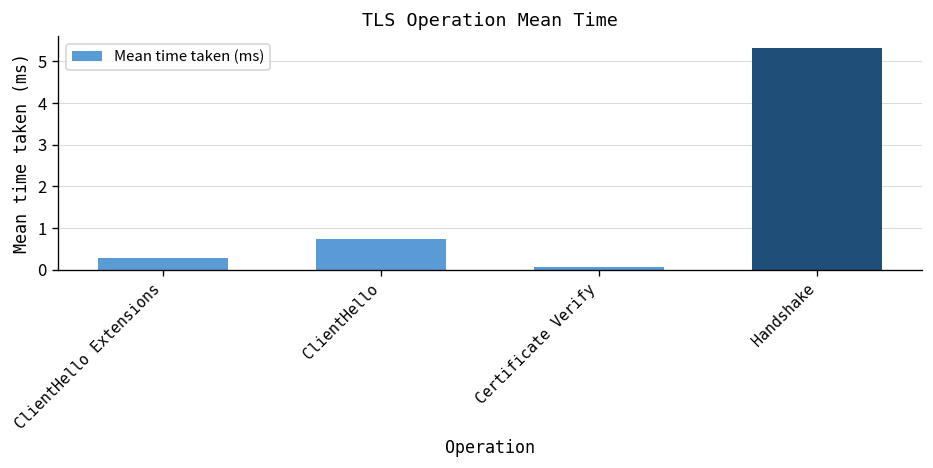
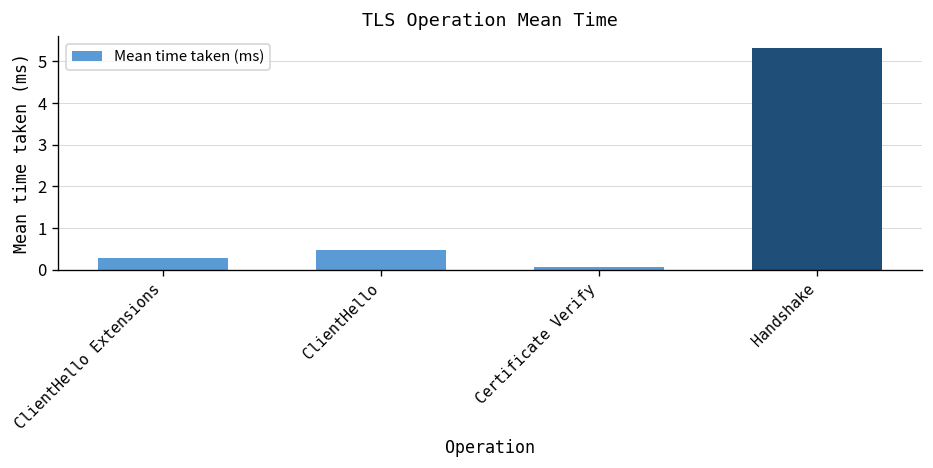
ClientHello: 0.7 -> 0.5
